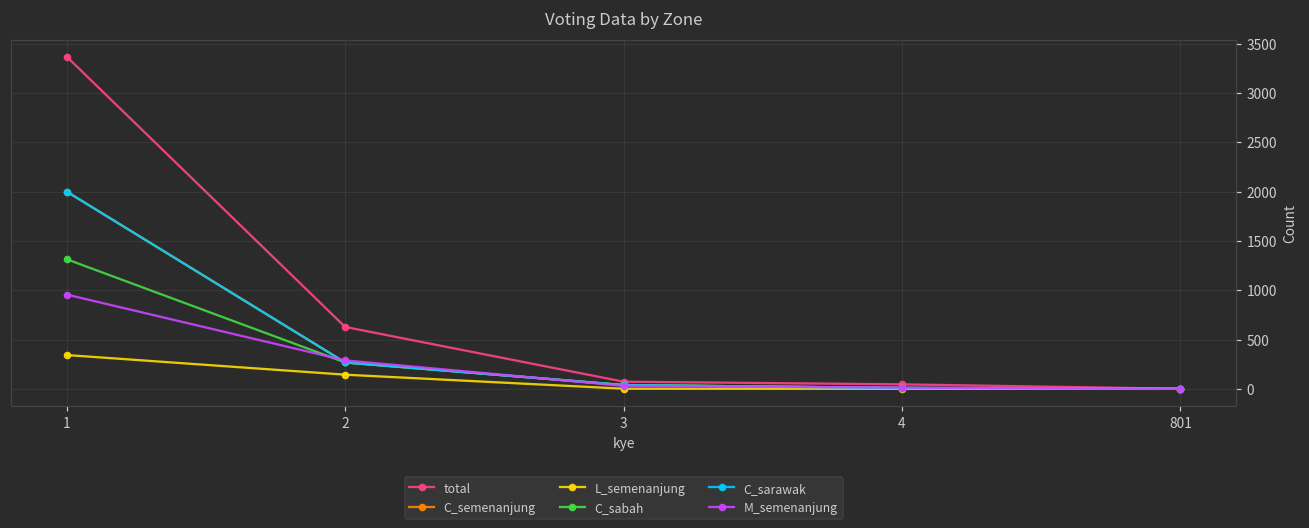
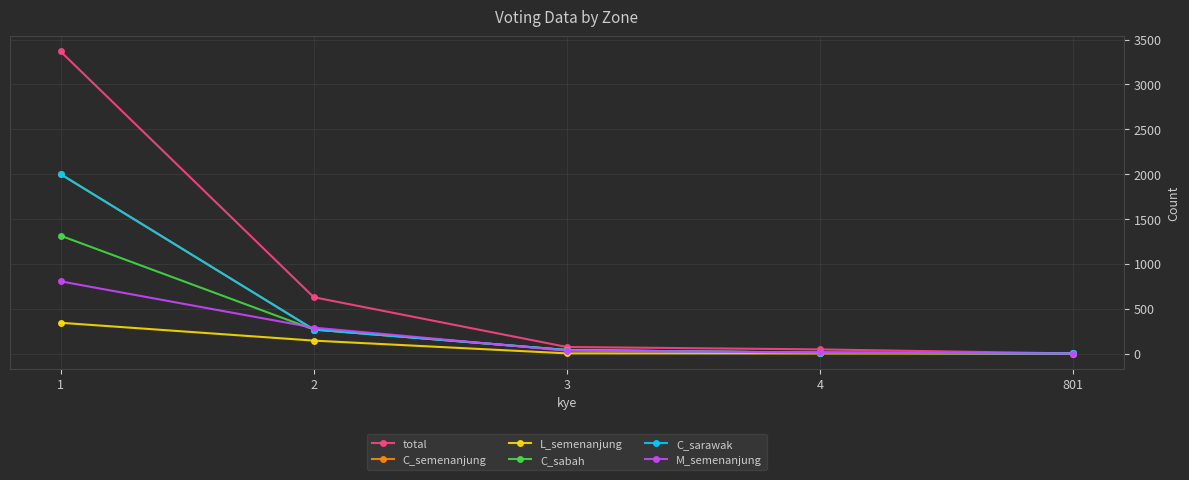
M_semenanjung, 1: 1000 -> 800
